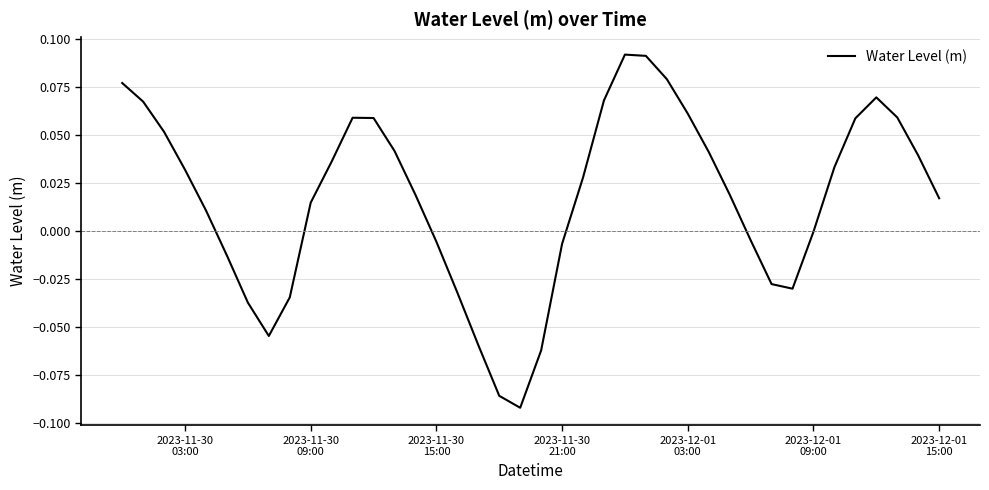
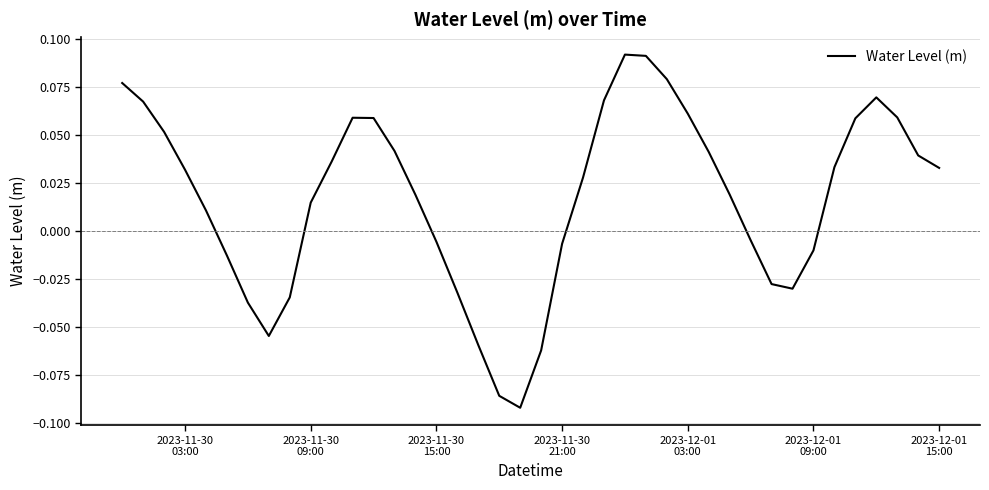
2023-12-01 09:00: 0.000 -> -0.010
2023-12-01 15:00: 0.017 -> 0.033
